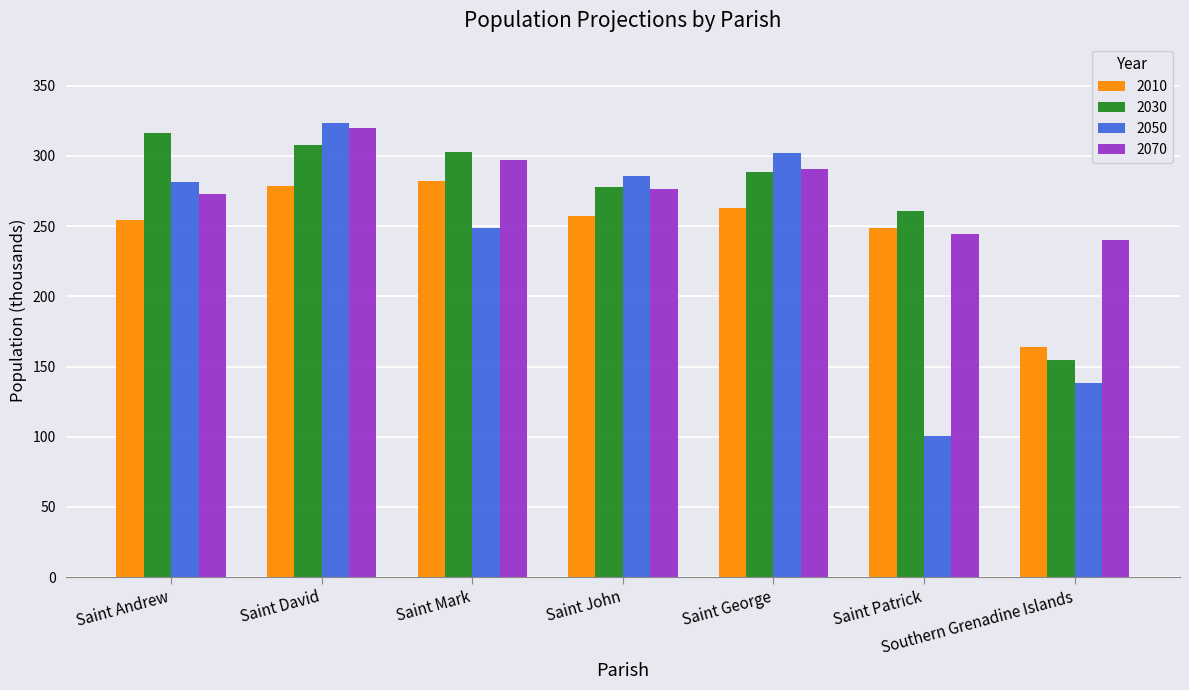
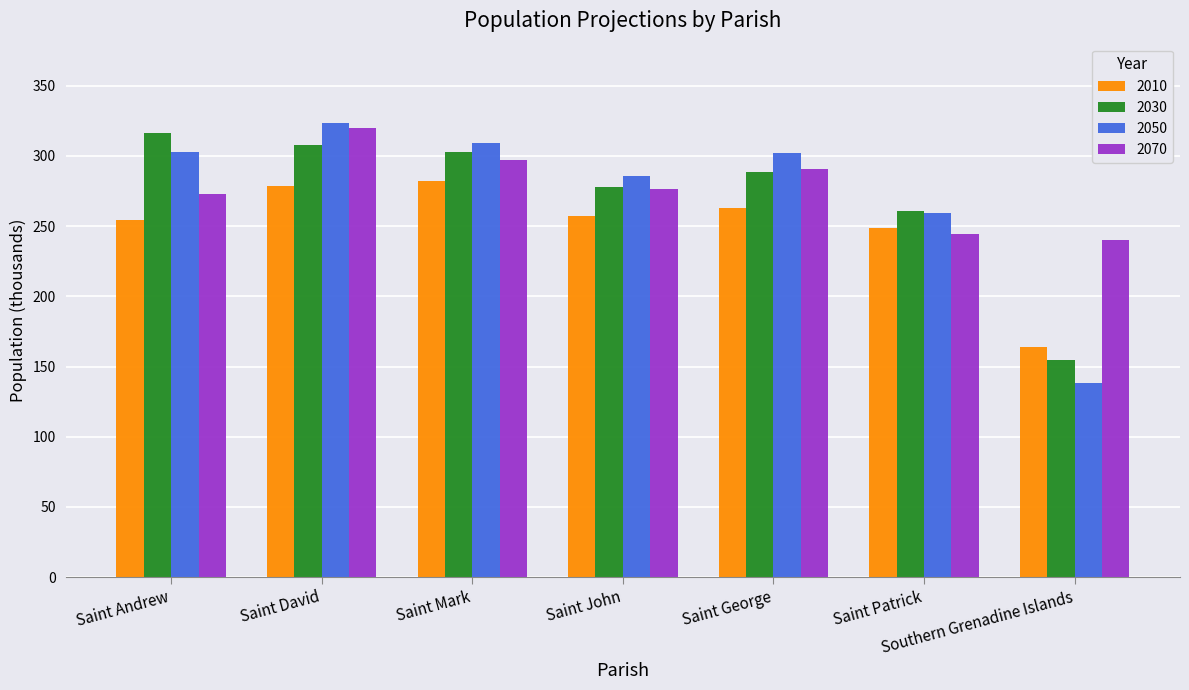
2050, Saint Andrew: 282 -> 303
2050, Saint Mark: 249 -> 309
2050, Saint Patrick: 100 -> 260
